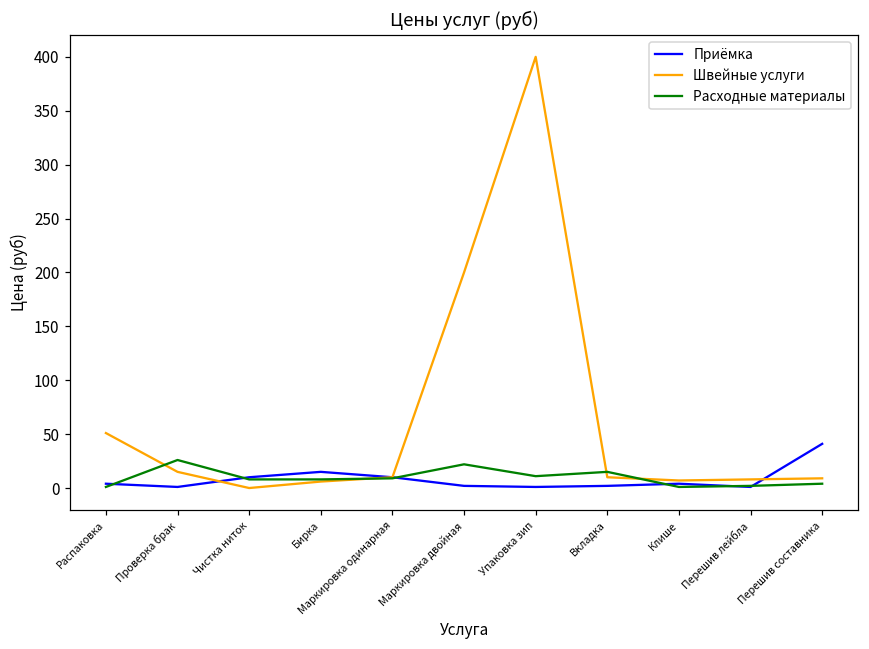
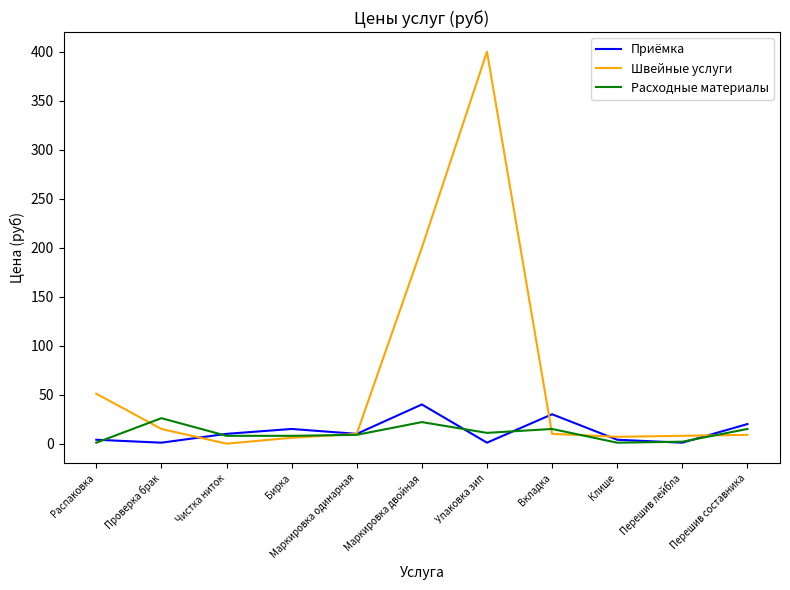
Приёмка, Маркировка двойная: 0 -> 40
Приёмка, Вкладка: 0 -> 30
Приёмка, Перешив составника: 40 -> 20
Расходные материалы, Перешив составника: 0 -> 20
